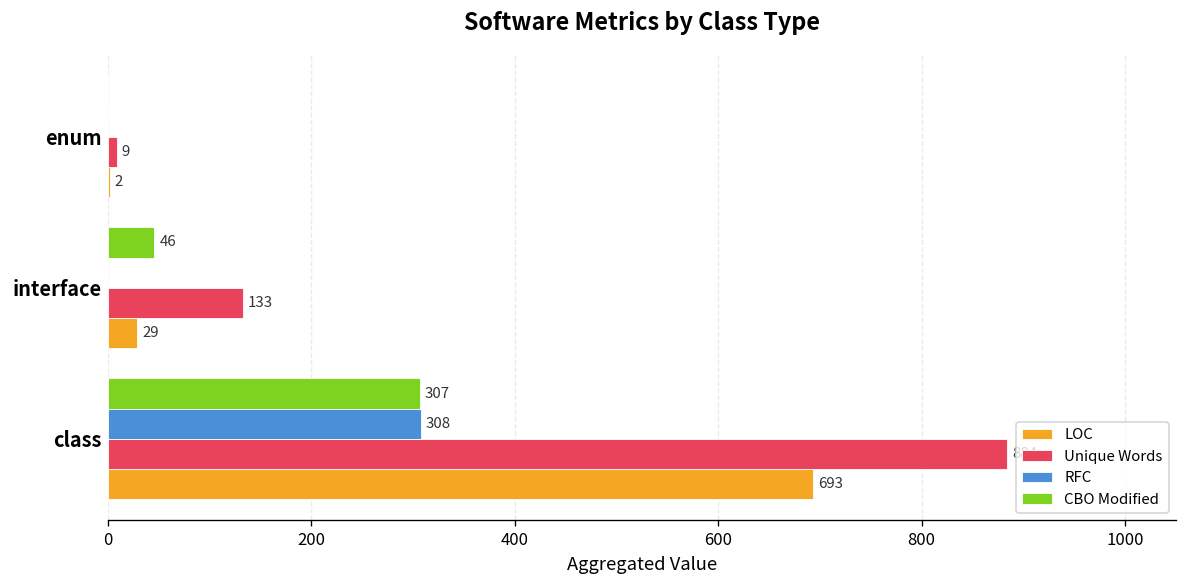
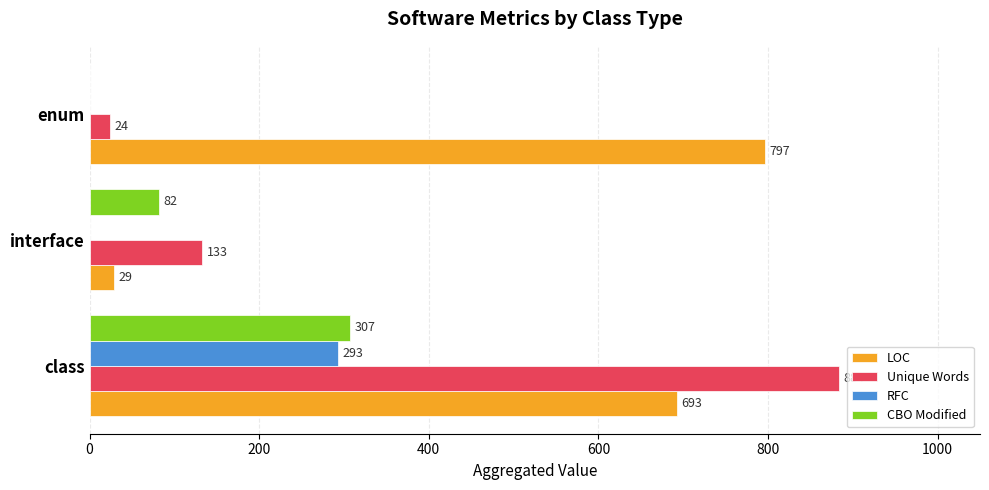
Unique Words, enum: 9 -> 24
LOC, enum: 2 -> 797
CBO Modified, interface: 46 -> 82
RFC, class: 308 -> 293
